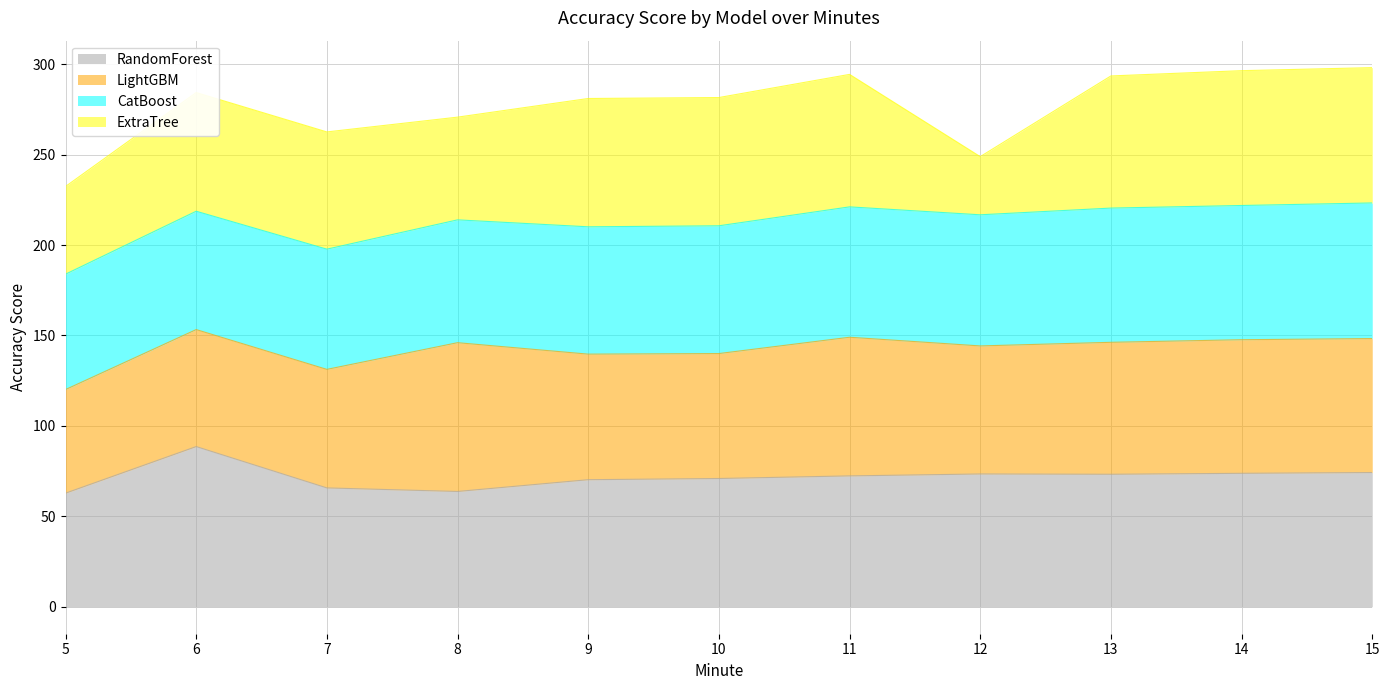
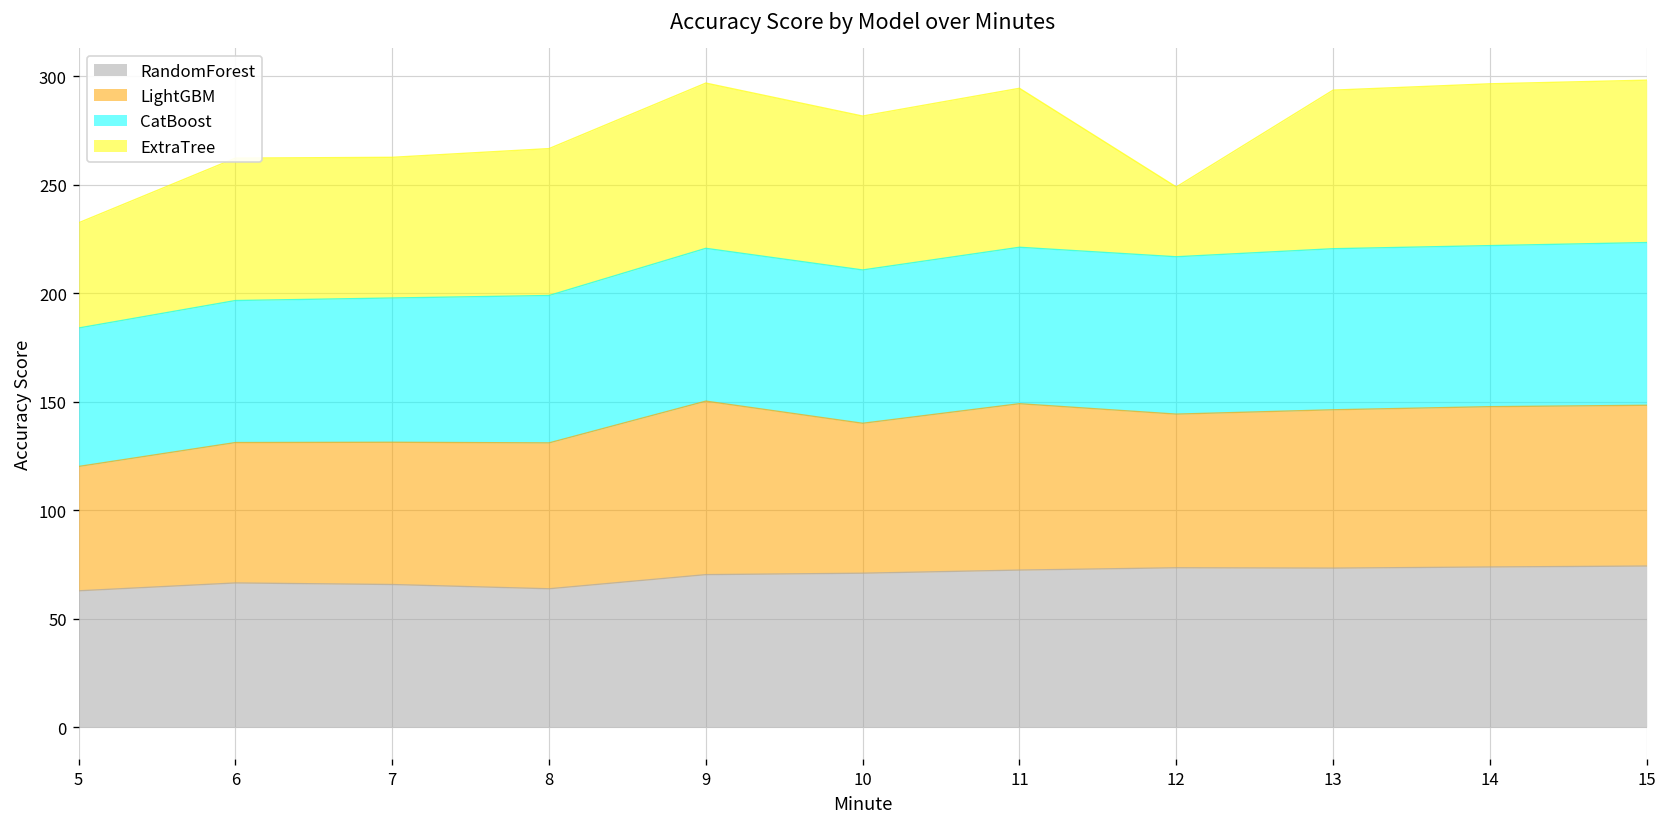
RandomForest, 6: 89 -> 66
LightGBM, 8: 82 -> 67
ExtraTree, 8: 57 -> 68
LightGBM, 9: 69 -> 80
ExtraTree, 9: 71 -> 76
